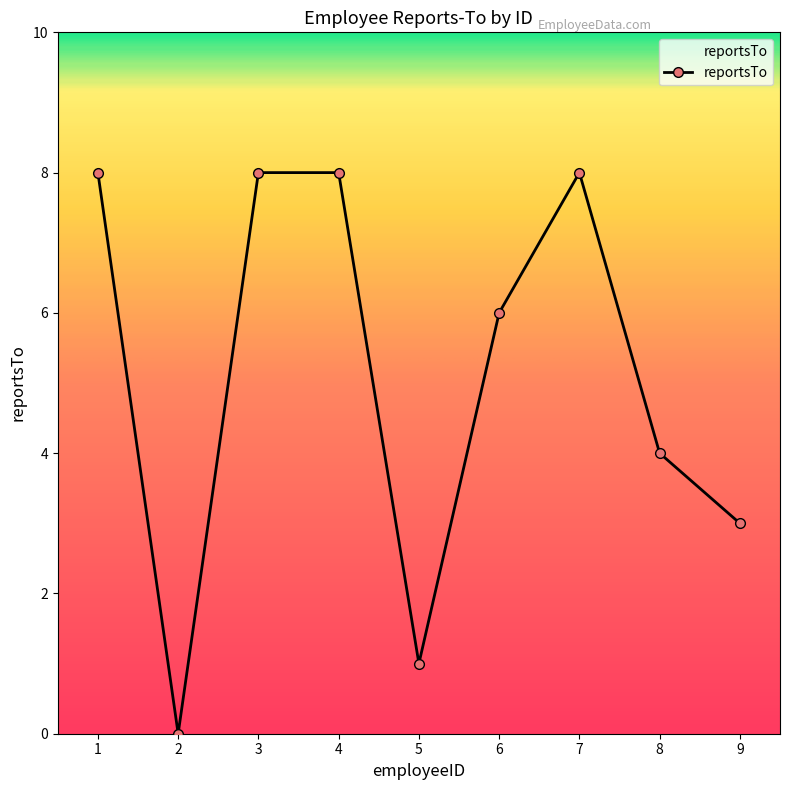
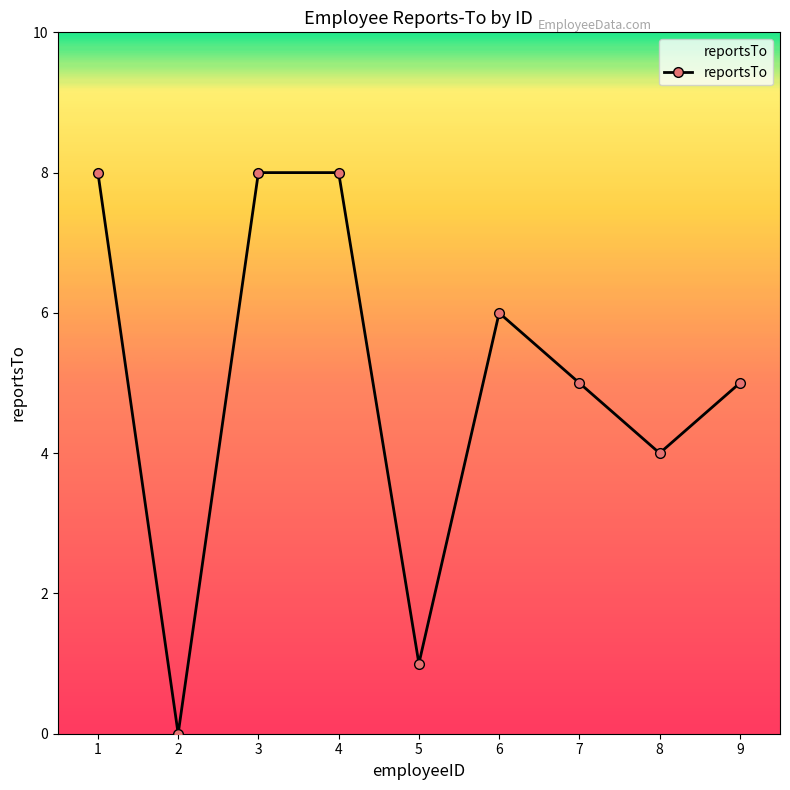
7: 8 -> 5
9: 3 -> 5
